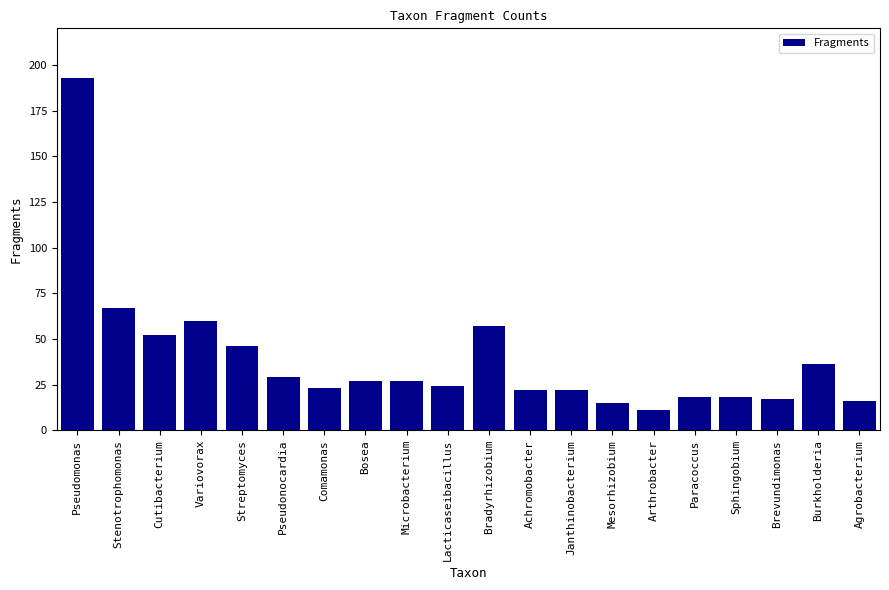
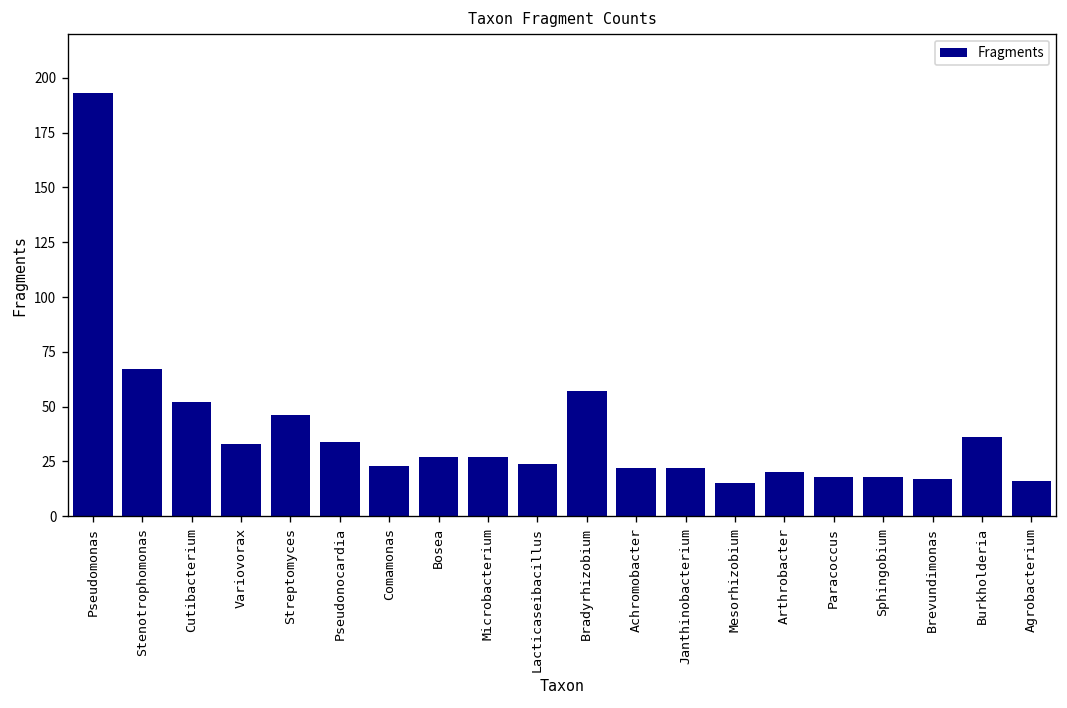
Variovorax: 60 -> 33
Pseudonocardia: 29 -> 34
Arthrobacter: 11 -> 20
